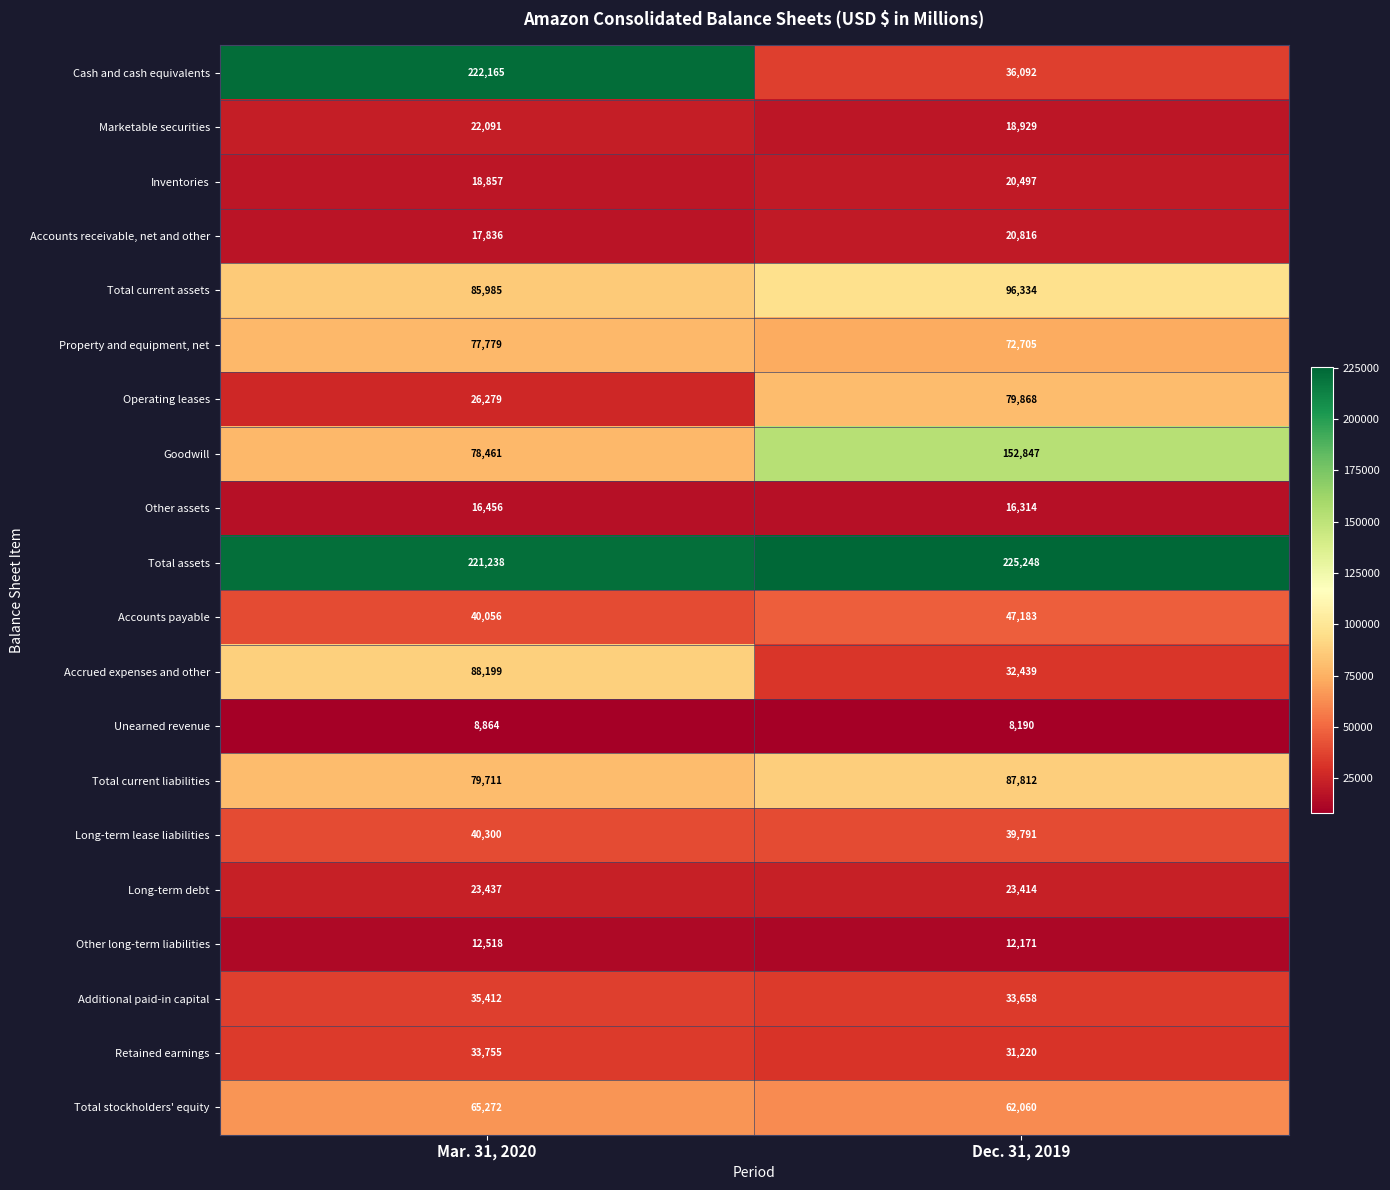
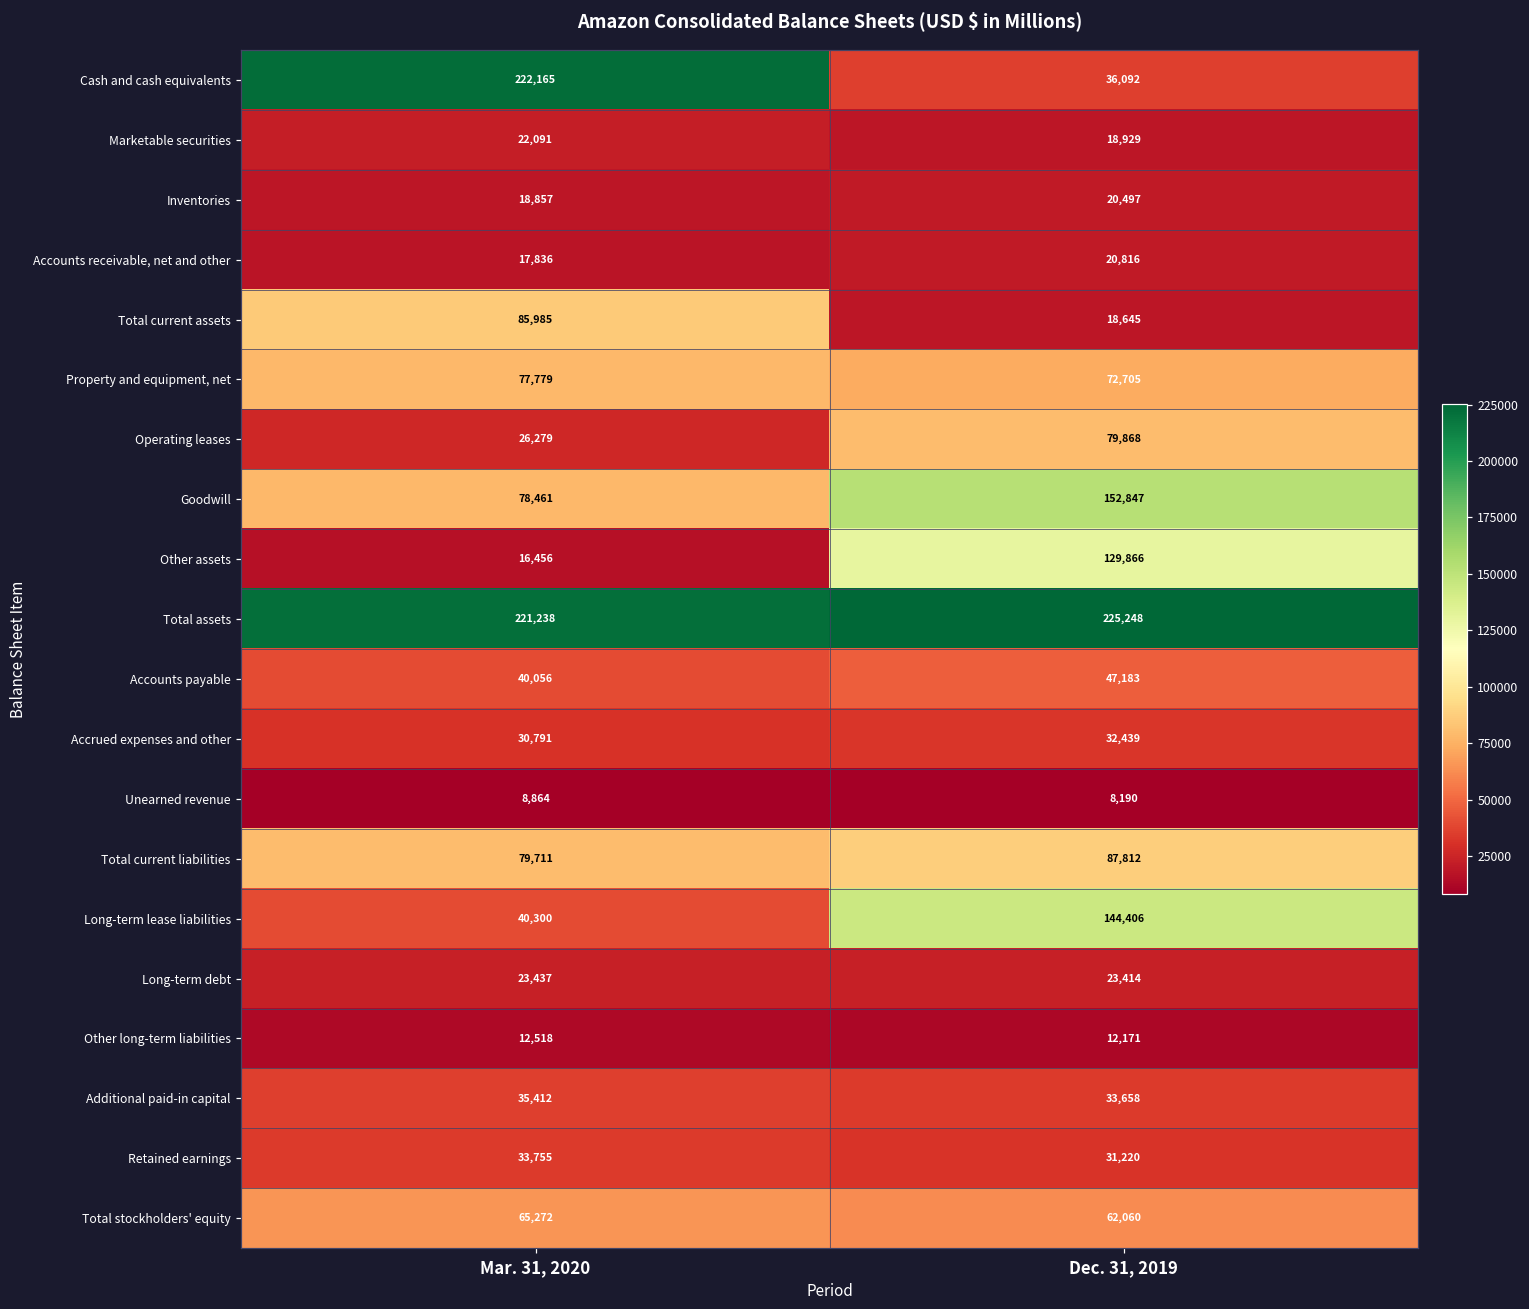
Total current assets, Dec. 31, 2019: 96,334 -> 18,645
Other assets, Dec. 31, 2019: 16,314 -> 129,866
Accrued expenses and other, Mar. 31, 2020: 88,199 -> 30,791
Long-term lease liabilities, Dec. 31, 2019: 39,791 -> 144,406
